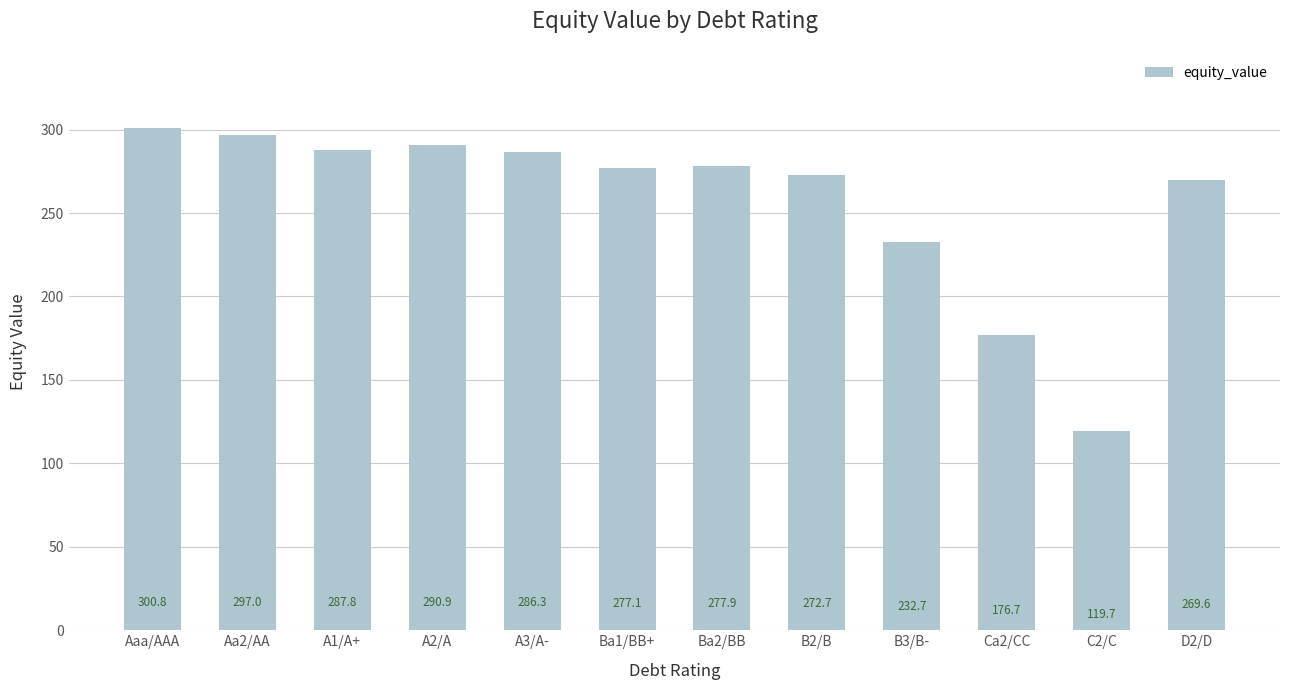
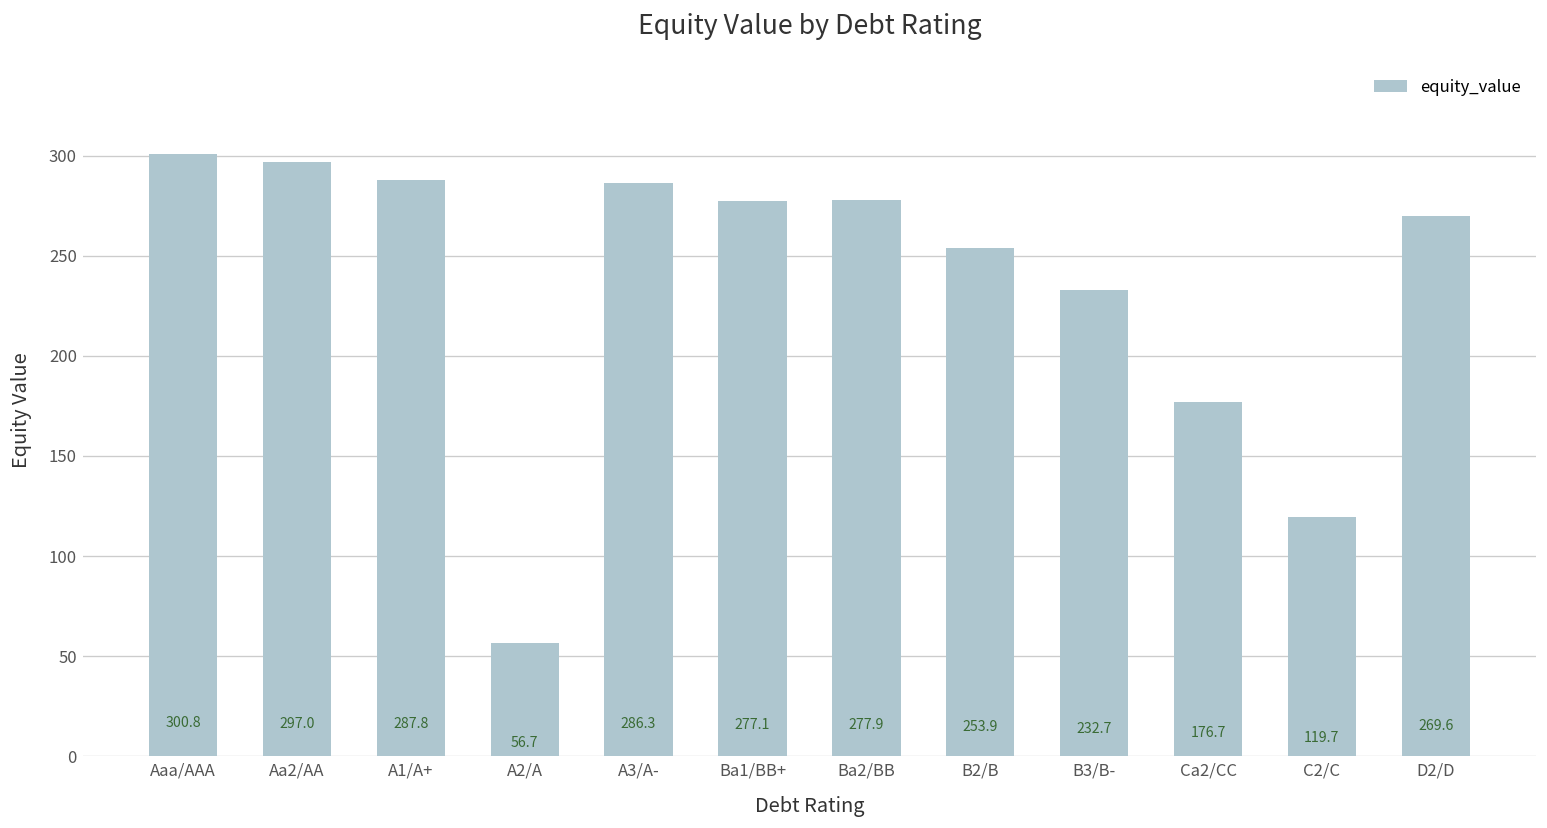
A2/A: 290.9 -> 56.7
B2/B: 272.7 -> 253.9
